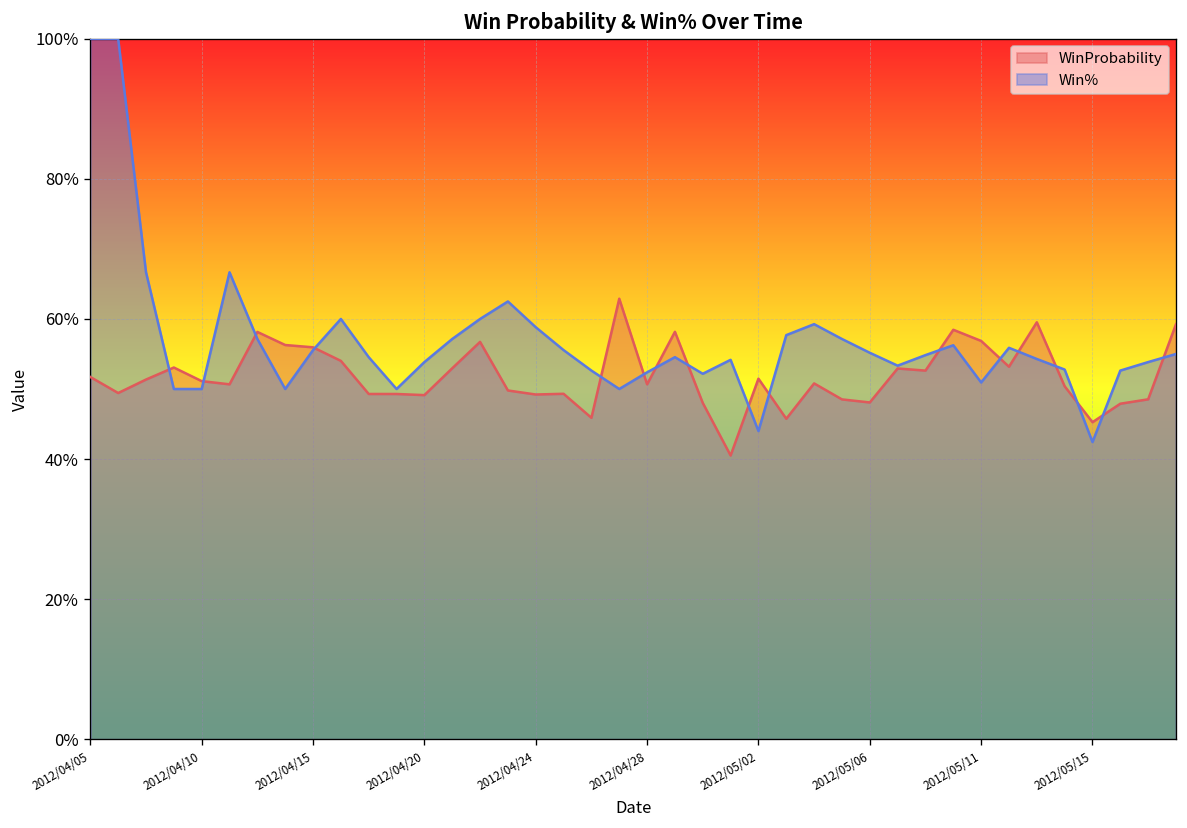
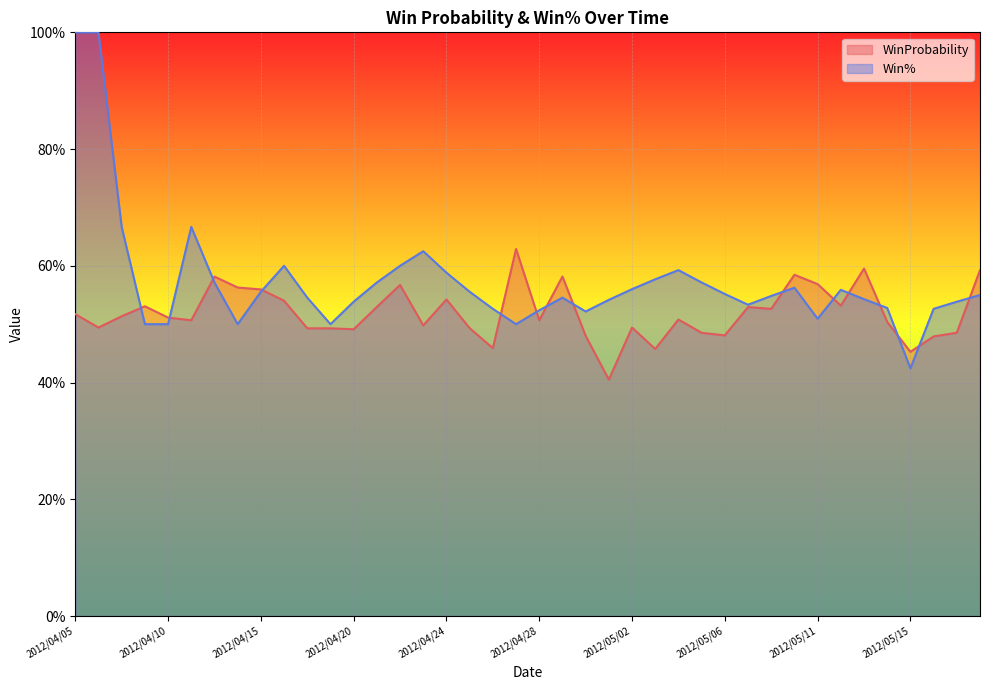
WinProbability, 2012/04/24: 49% -> 54%
WinProbability, 2012/05/02: 51% -> 49%
Win%, 2012/05/02: 44% -> 56%
